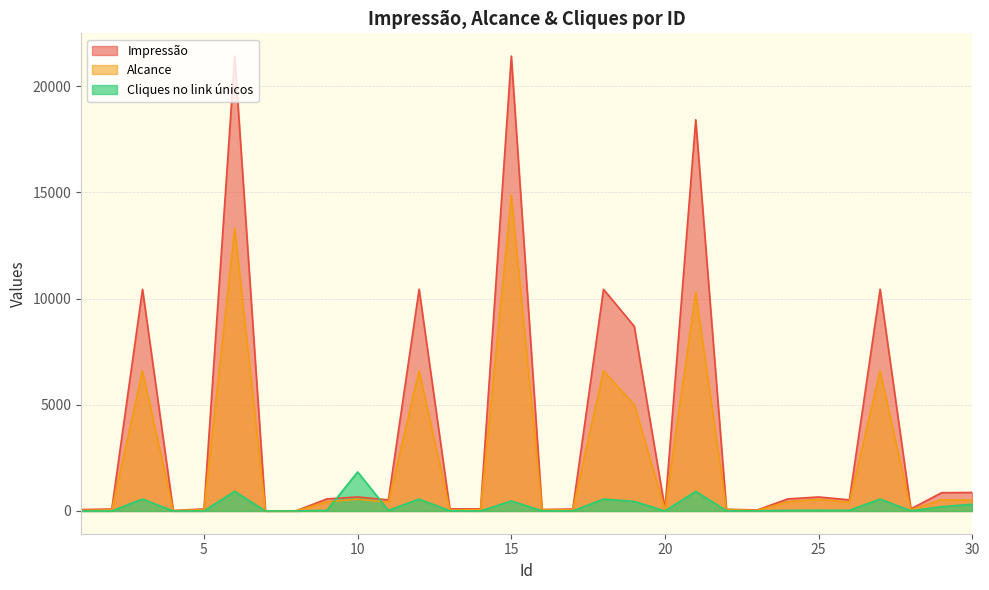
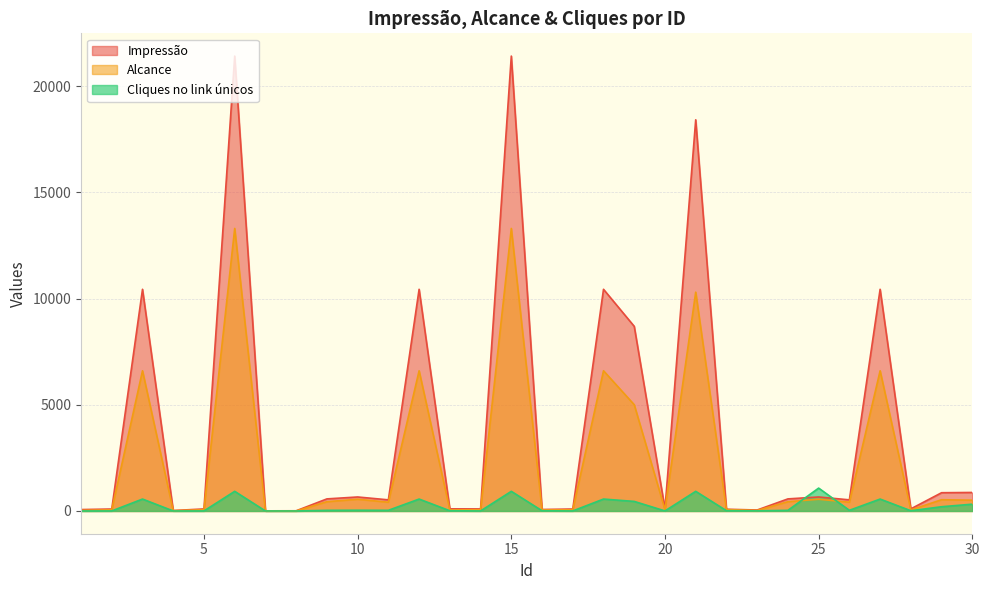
Cliques no link únicos, 10: 1800 -> 0
Alcance, 15: 14900 -> 13300
Cliques no link únicos, 15: 500 -> 900
Cliques no link únicos, 25: 0 -> 1100
